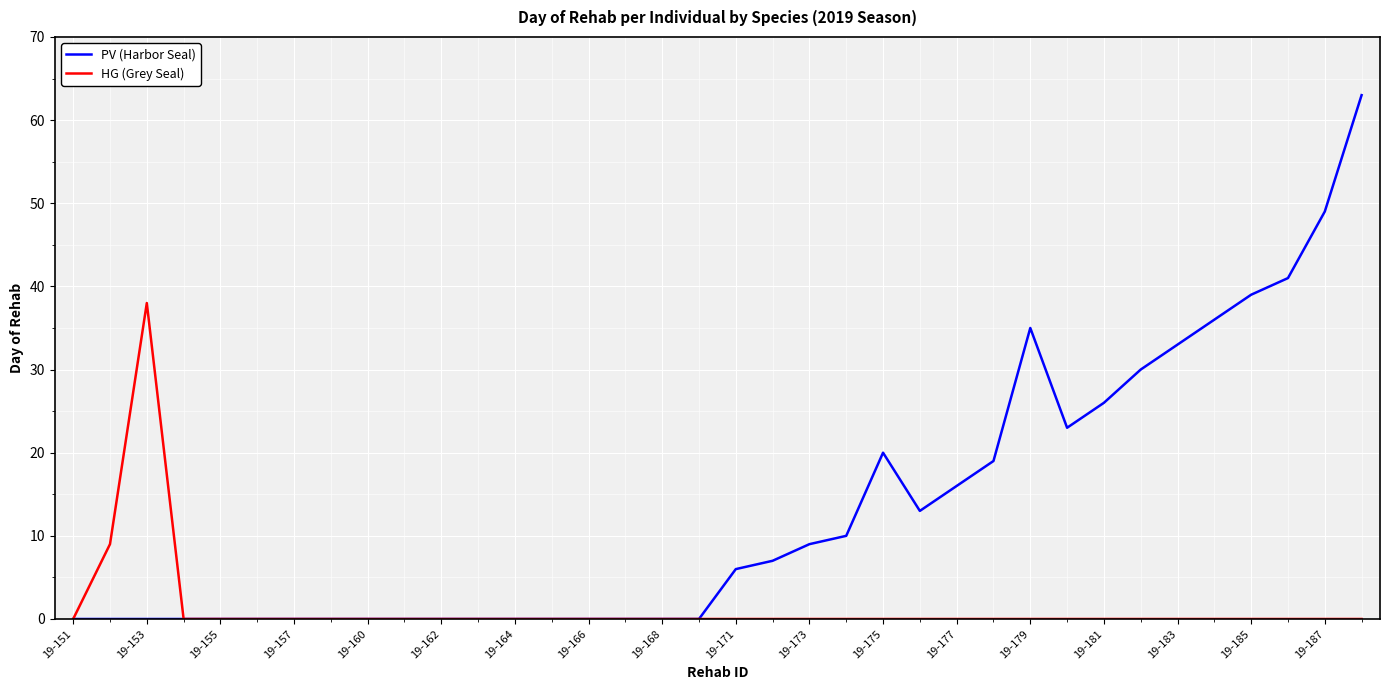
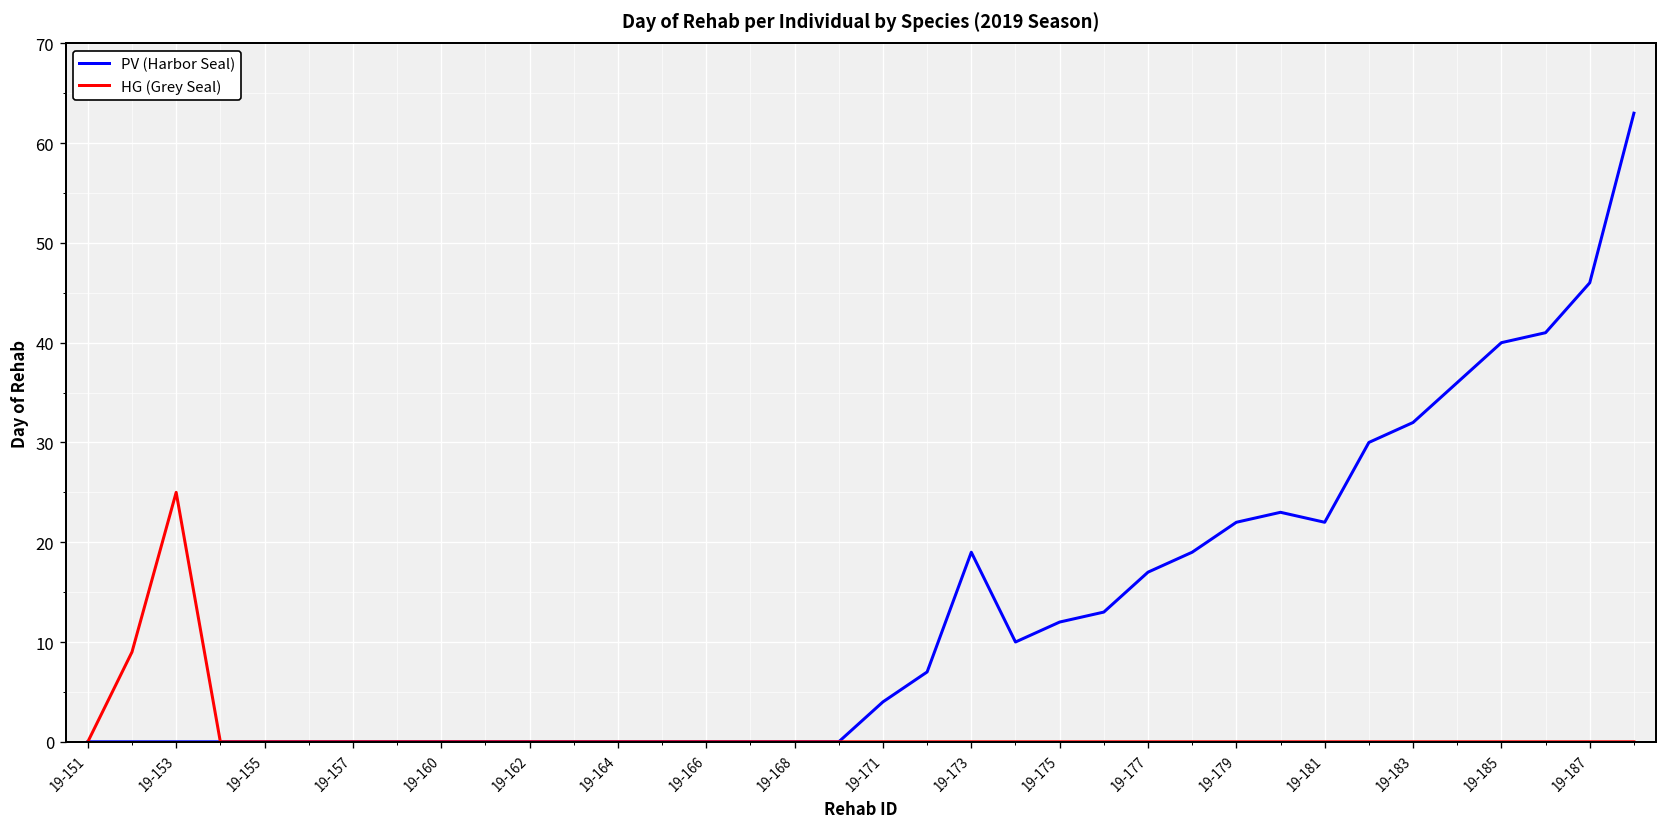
HG (Grey Seal), 19-153: 38 -> 25
PV (Harbor Seal), 19-171: 6 -> 4
PV (Harbor Seal), 19-173: 9 -> 19
PV (Harbor Seal), 19-175: 20 -> 12
PV (Harbor Seal), 19-177: 16 -> 17
PV (Harbor Seal), 19-179: 35 -> 22
PV (Harbor Seal), 19-181: 26 -> 22
PV (Harbor Seal), 19-183: 33 -> 32
PV (Harbor Seal), 19-185: 39 -> 40
PV (Harbor Seal), 19-187: 49 -> 46
